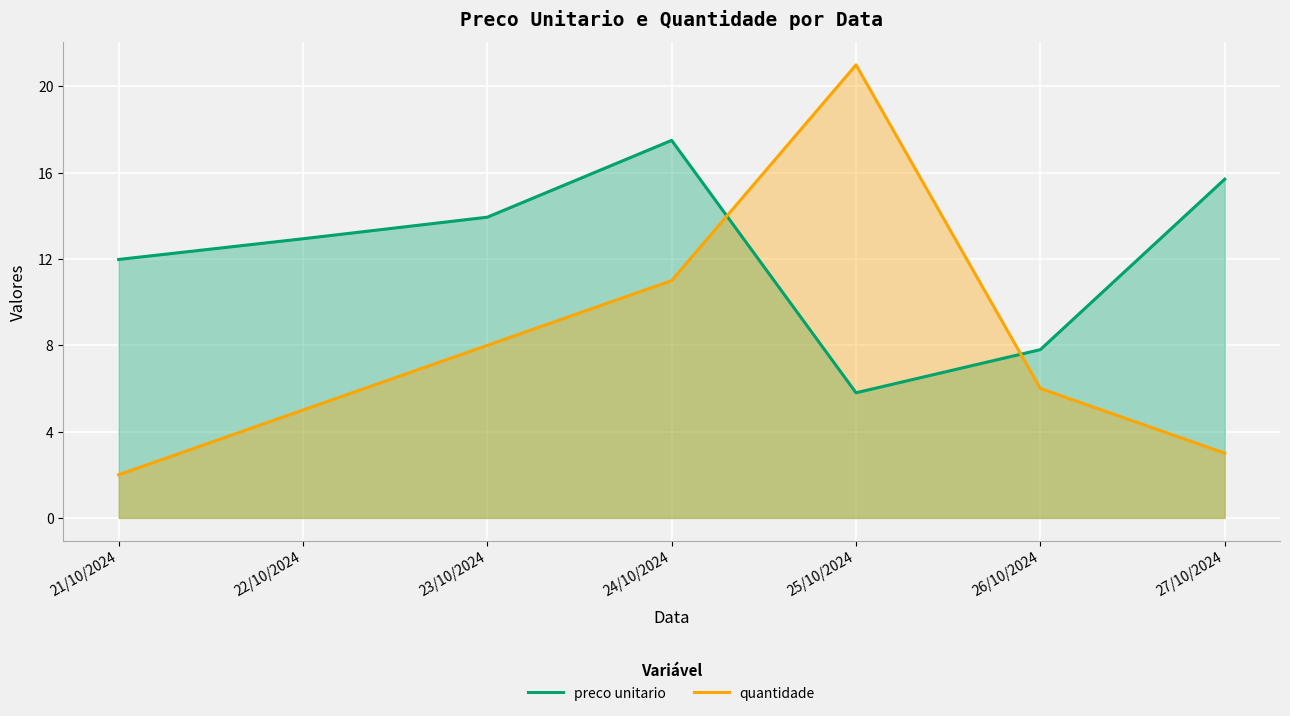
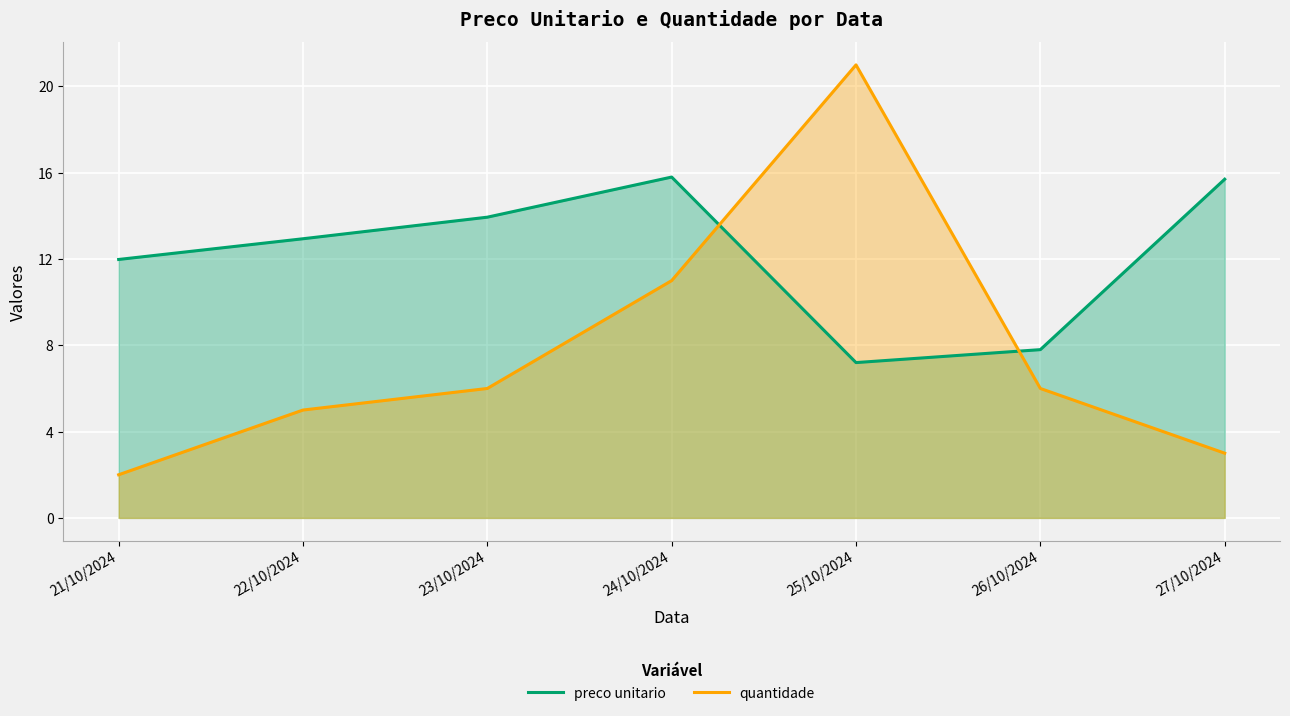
quantidade, 23/10/2024: 8 -> 6
preco unitario, 24/10/2024: 17.5 -> 15.8
preco unitario, 25/10/2024: 5.8 -> 7.2
